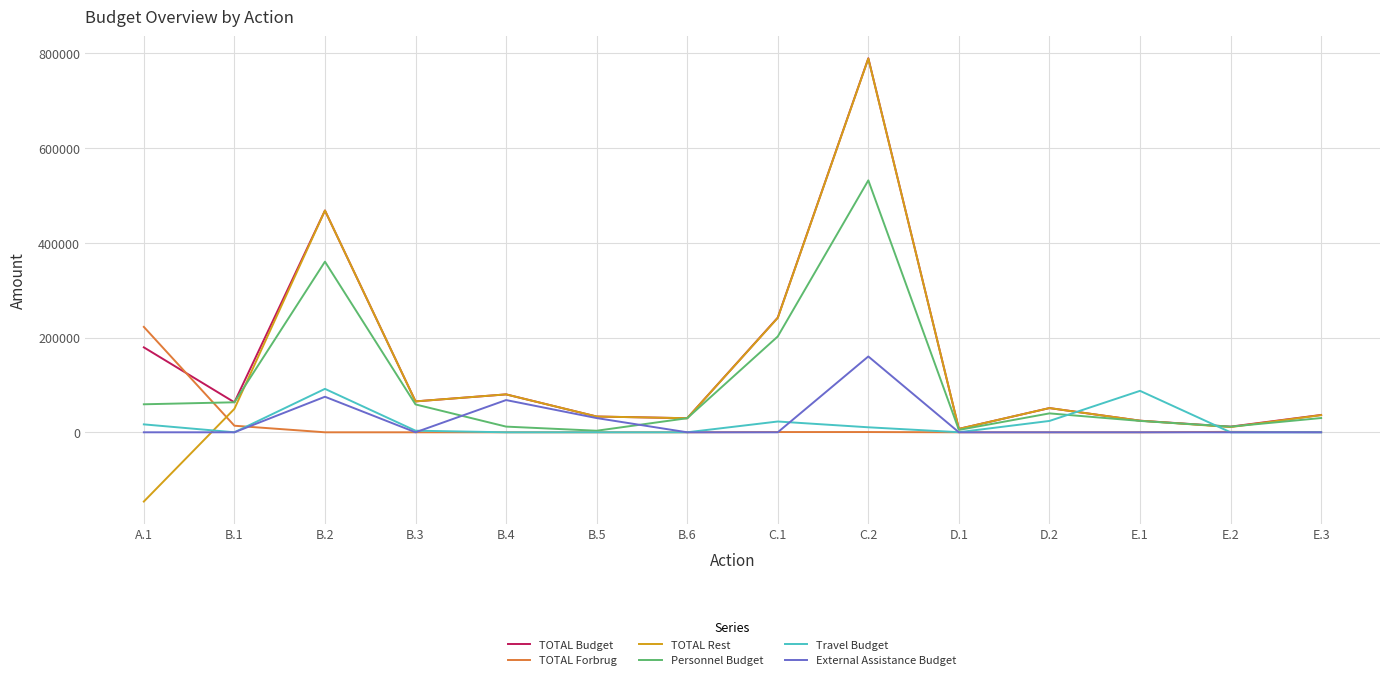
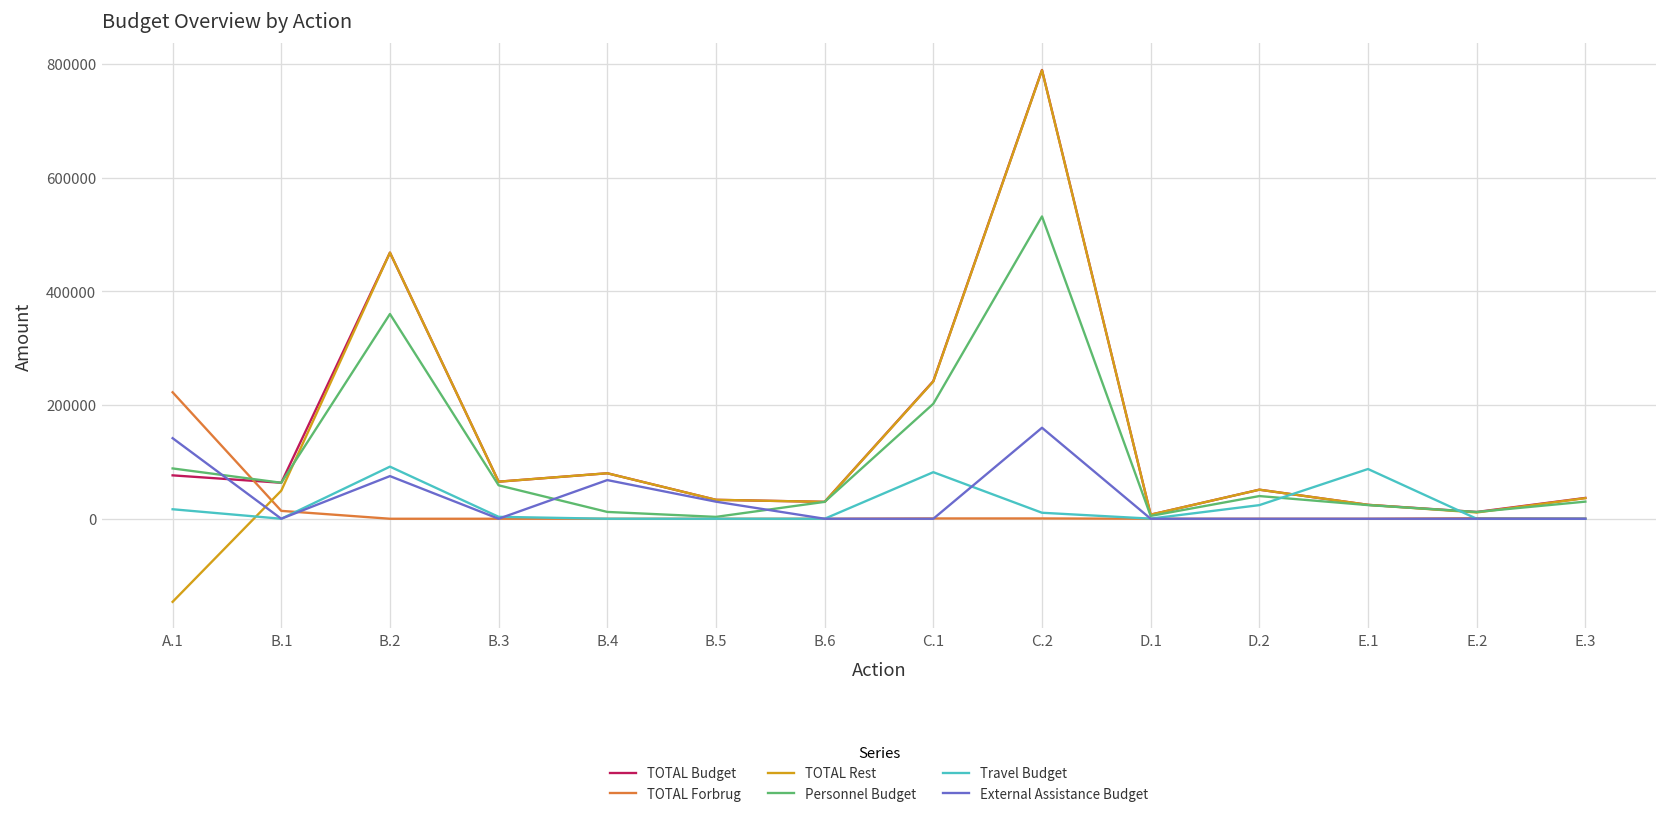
TOTAL Budget, A.1: 180000 -> 80000
Personnel Budget, A.1: 60000 -> 90000
External Assistance Budget, A.1: 0 -> 140000
Travel Budget, C.1: 20000 -> 80000
